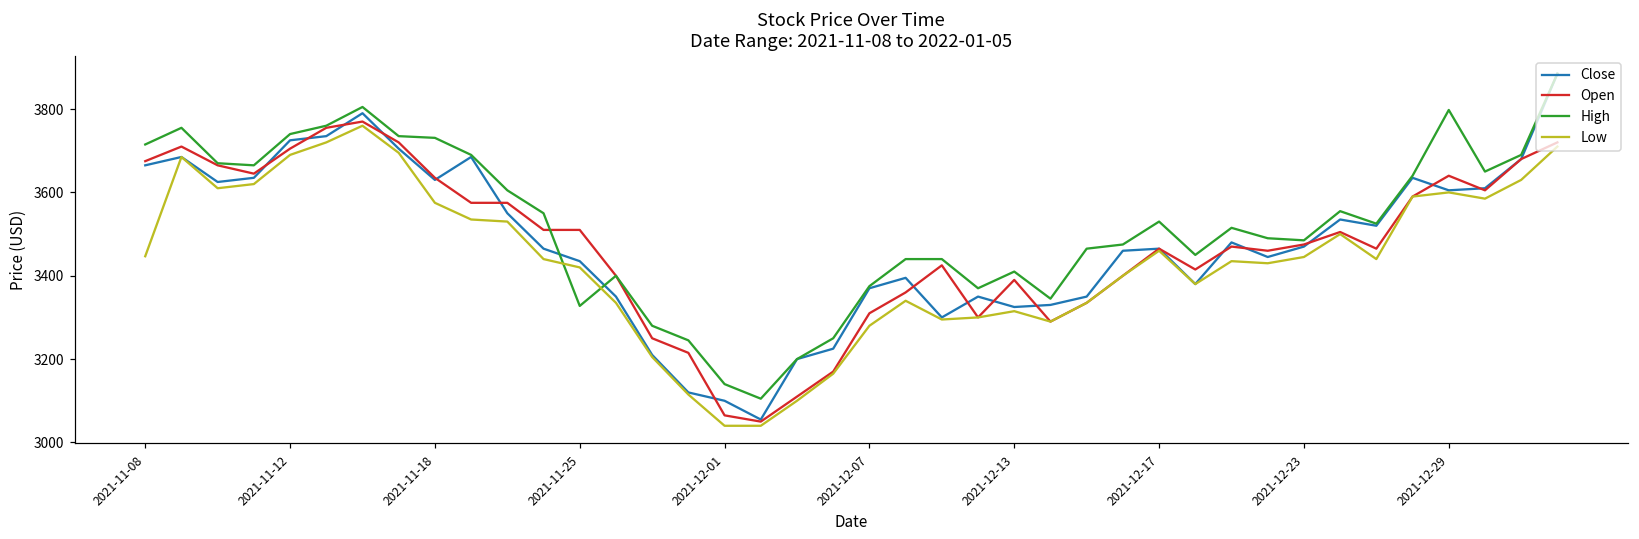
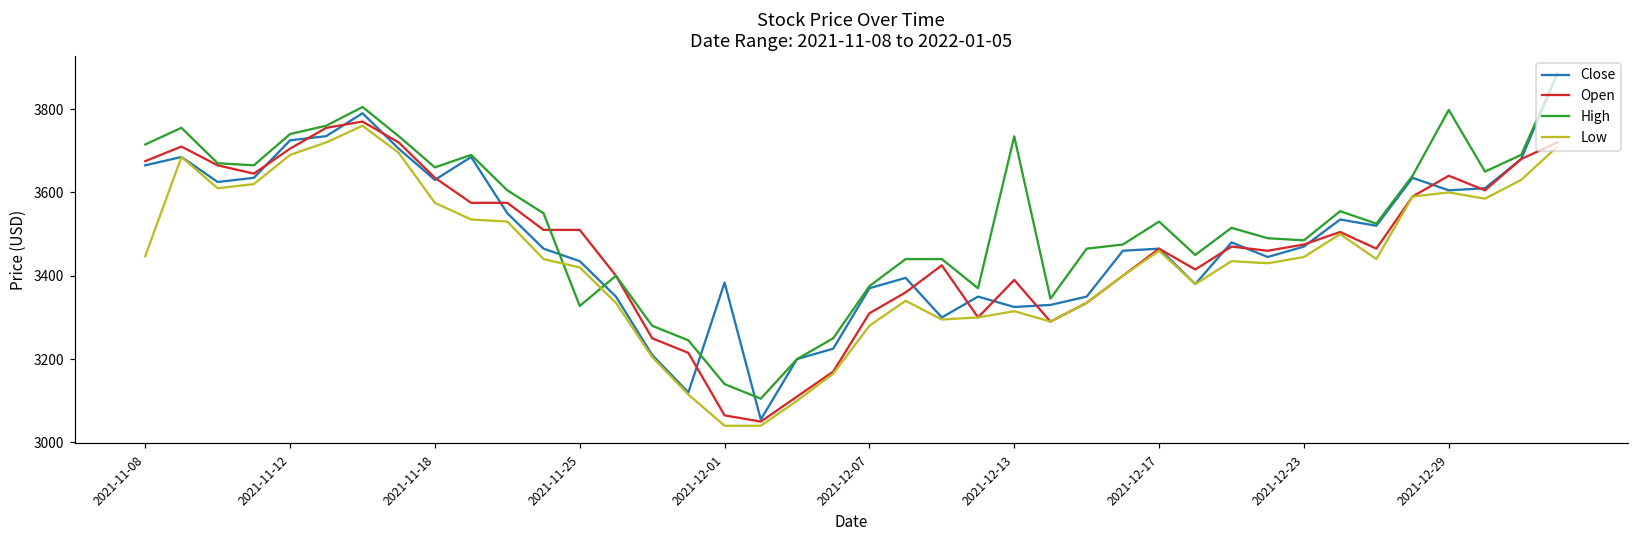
High, 2021-11-18: 3730 -> 3660
Close, 2021-12-01: 3100 -> 3380
High, 2021-12-13: 3410 -> 3730
